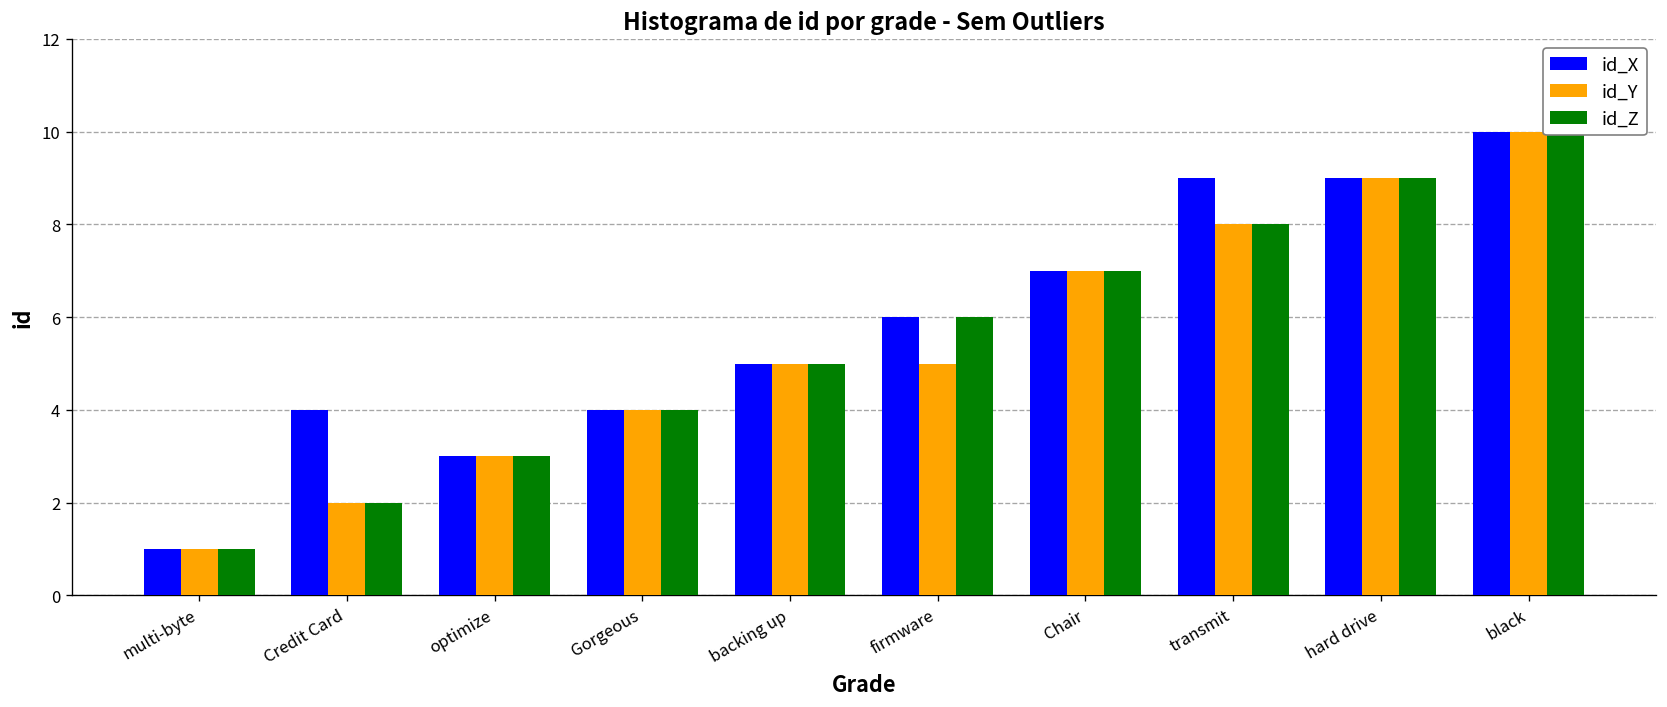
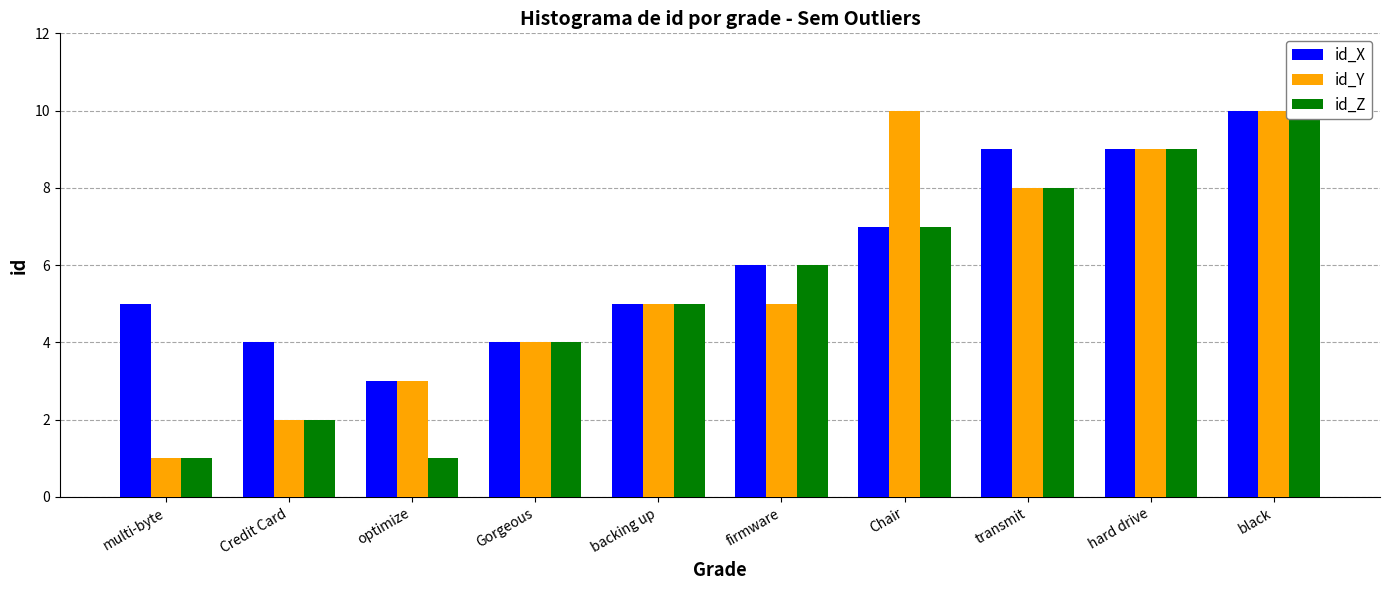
id_X, multi-byte: 1 -> 5
id_Z, optimize: 3 -> 1
id_Y, Chair: 7 -> 10
